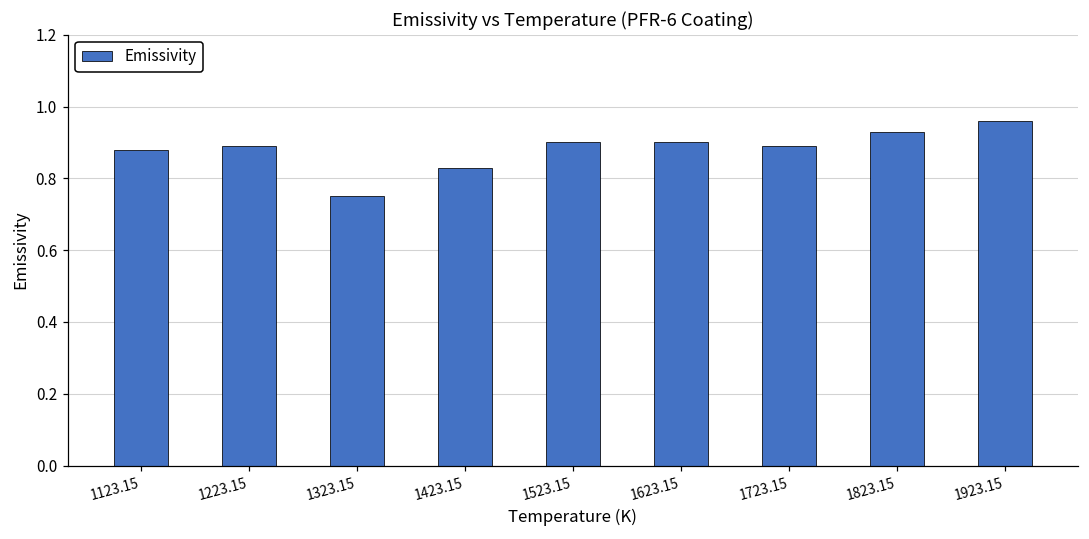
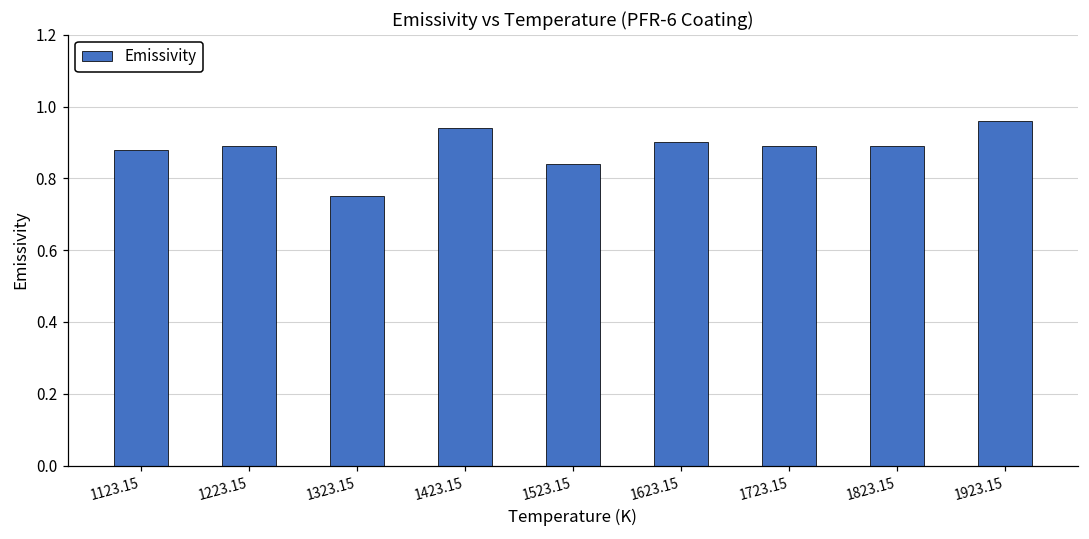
1423.15: 0.83 -> 0.94
1523.15: 0.90 -> 0.84
1823.15: 0.93 -> 0.89
